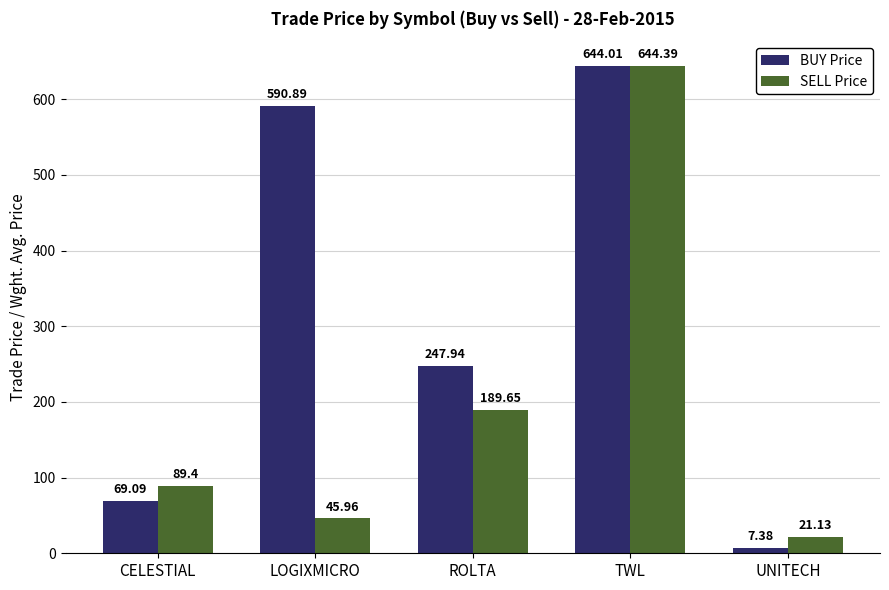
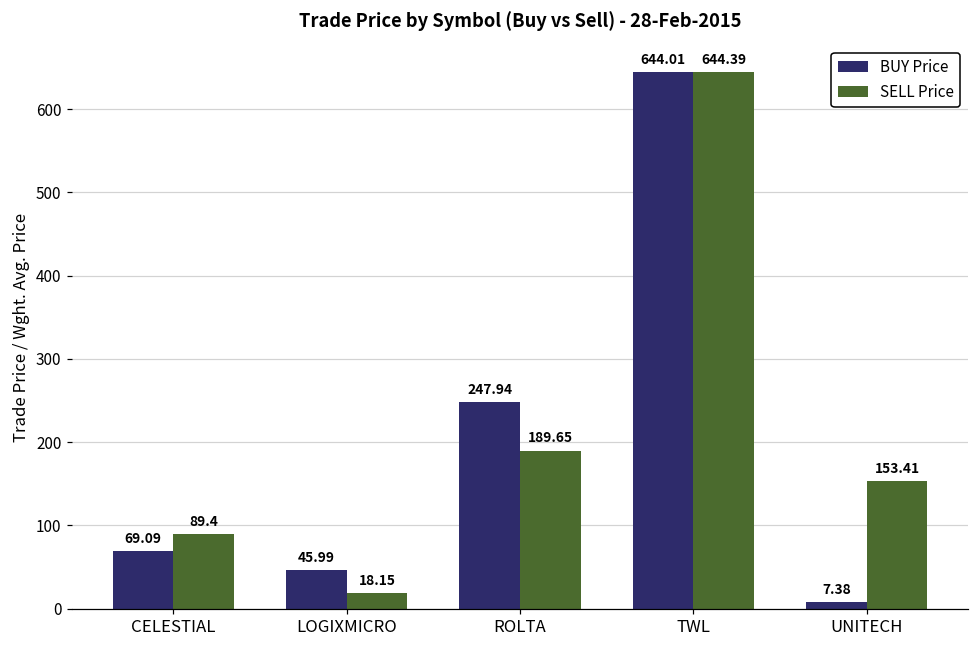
BUY Price, LOGIXMICRO: 590.89 -> 45.99
SELL Price, LOGIXMICRO: 45.96 -> 18.15
SELL Price, UNITECH: 21.13 -> 153.41
